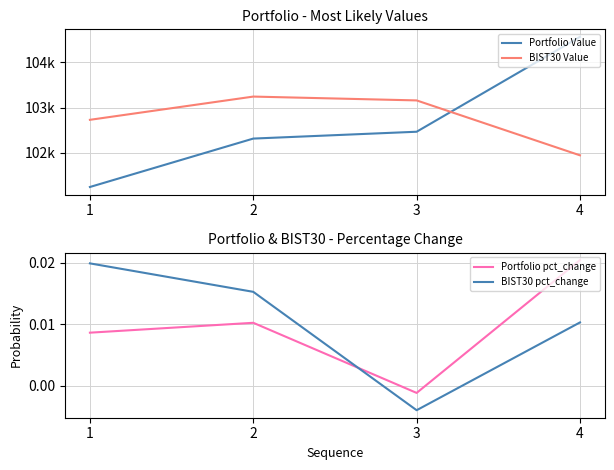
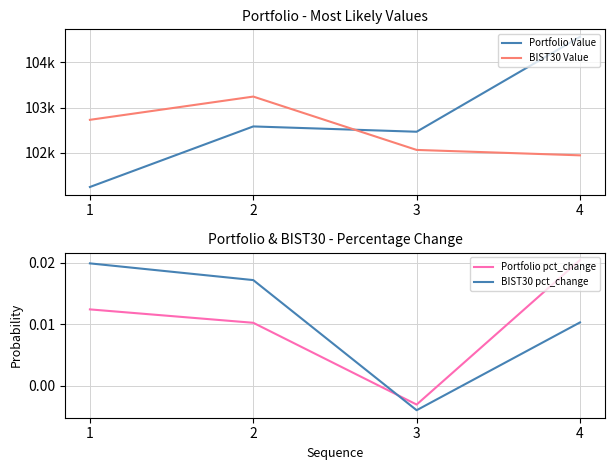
Portfolio - Most Likely Values, Portfolio Value, 2: 102300 -> 102600
Portfolio - Most Likely Values, BIST30 Value, 3: 103200 -> 102100
Portfolio & BIST30 - Percentage Change, Portfolio pct_change, 1: 0.009 -> 0.012
Portfolio & BIST30 - Percentage Change, BIST30 pct_change, 2: 0.015 -> 0.017
Portfolio & BIST30 - Percentage Change, Portfolio pct_change, 3: -0.001 -> -0.003
